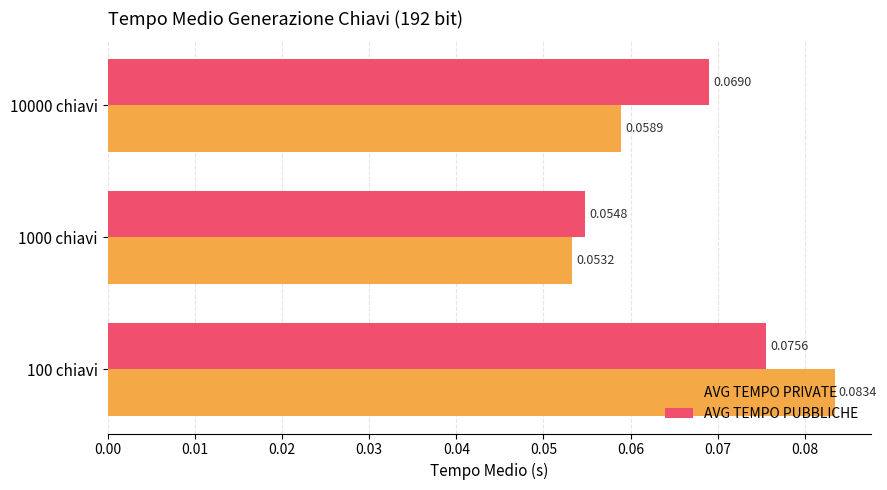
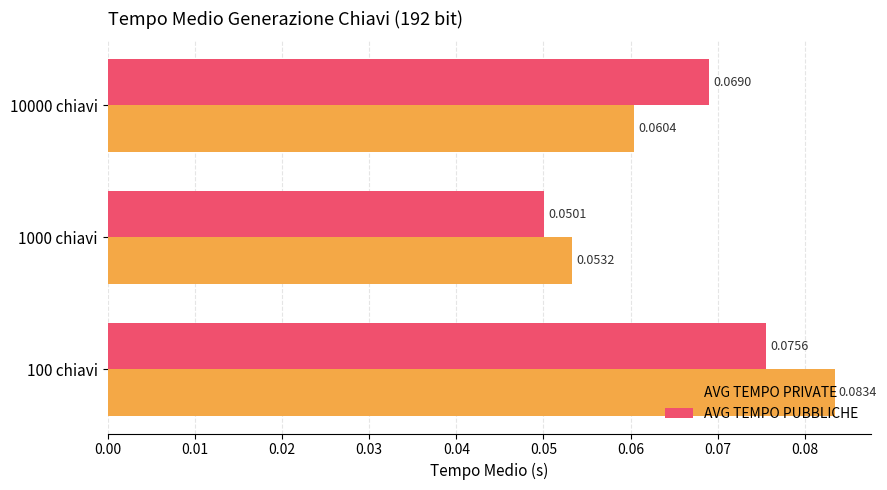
AVG TEMPO PRIVATE, 10000 chiavi: 0.0589 -> 0.0604
AVG TEMPO PUBBLICHE, 1000 chiavi: 0.0548 -> 0.0501
